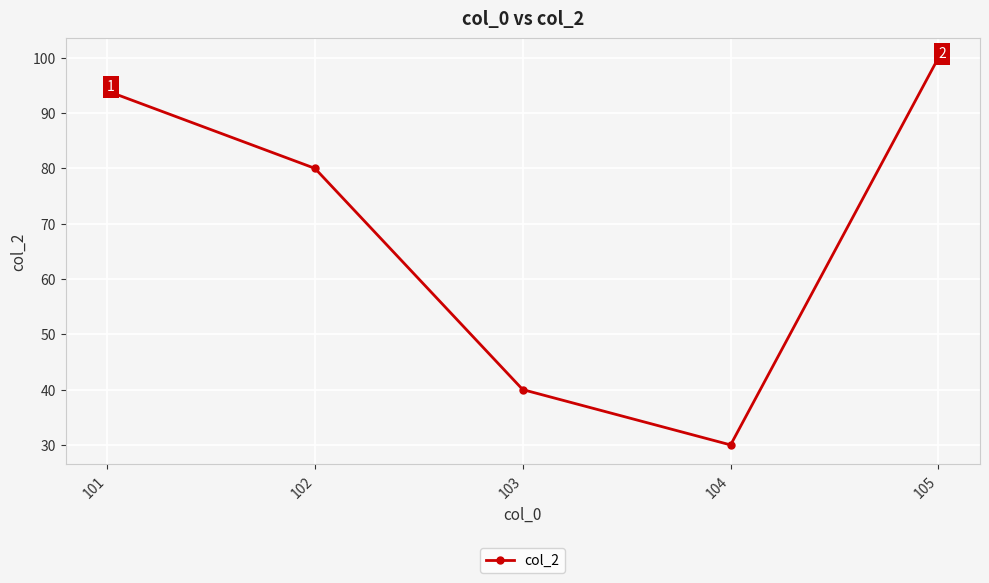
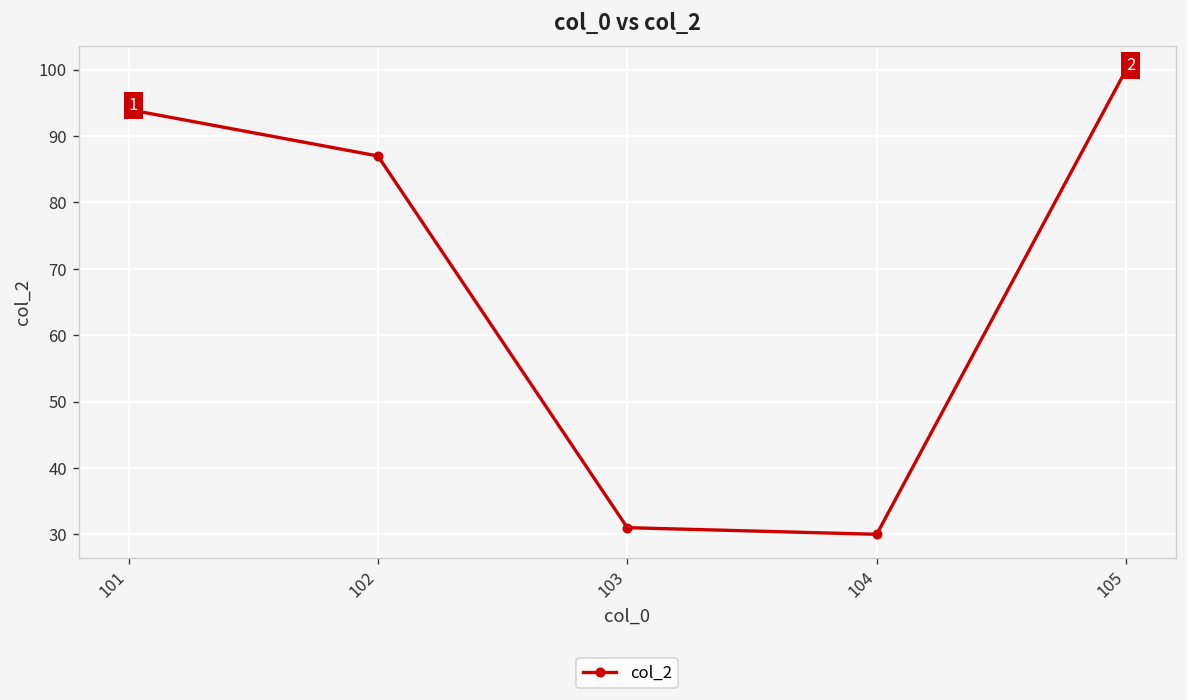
102: 80 -> 87
103: 40 -> 31
